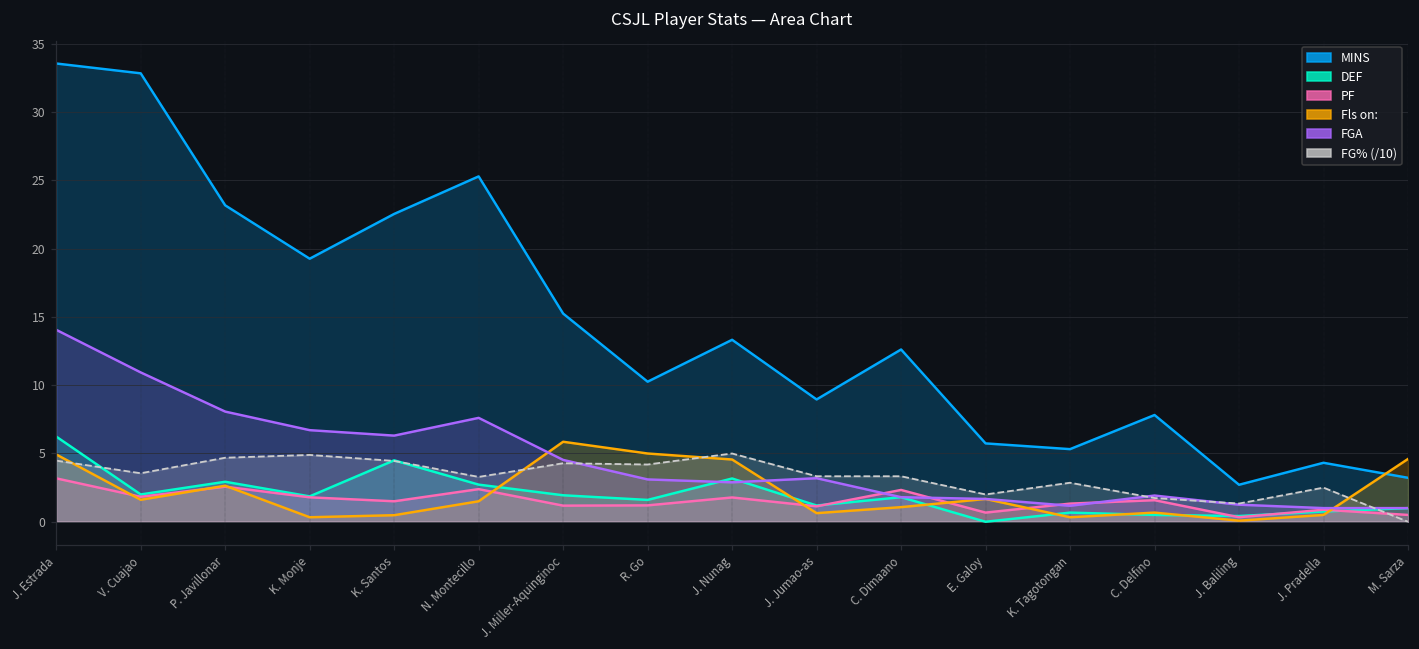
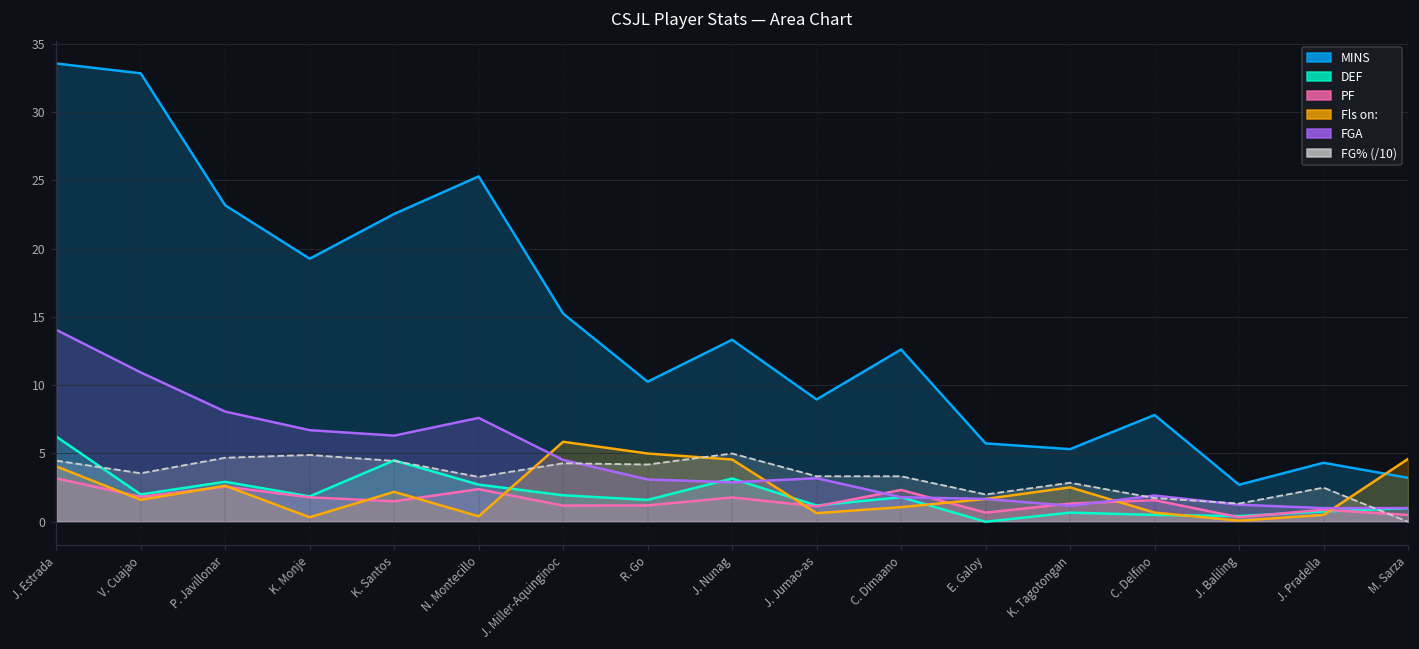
Fls on:, J. Estrada: 4.9 -> 4.1
Fls on:, K. Santos: 0.5 -> 2.2
Fls on:, N. Montecillo: 1.5 -> 0.4
Fls on:, K. Tagotongan: 0.3 -> 2.5
